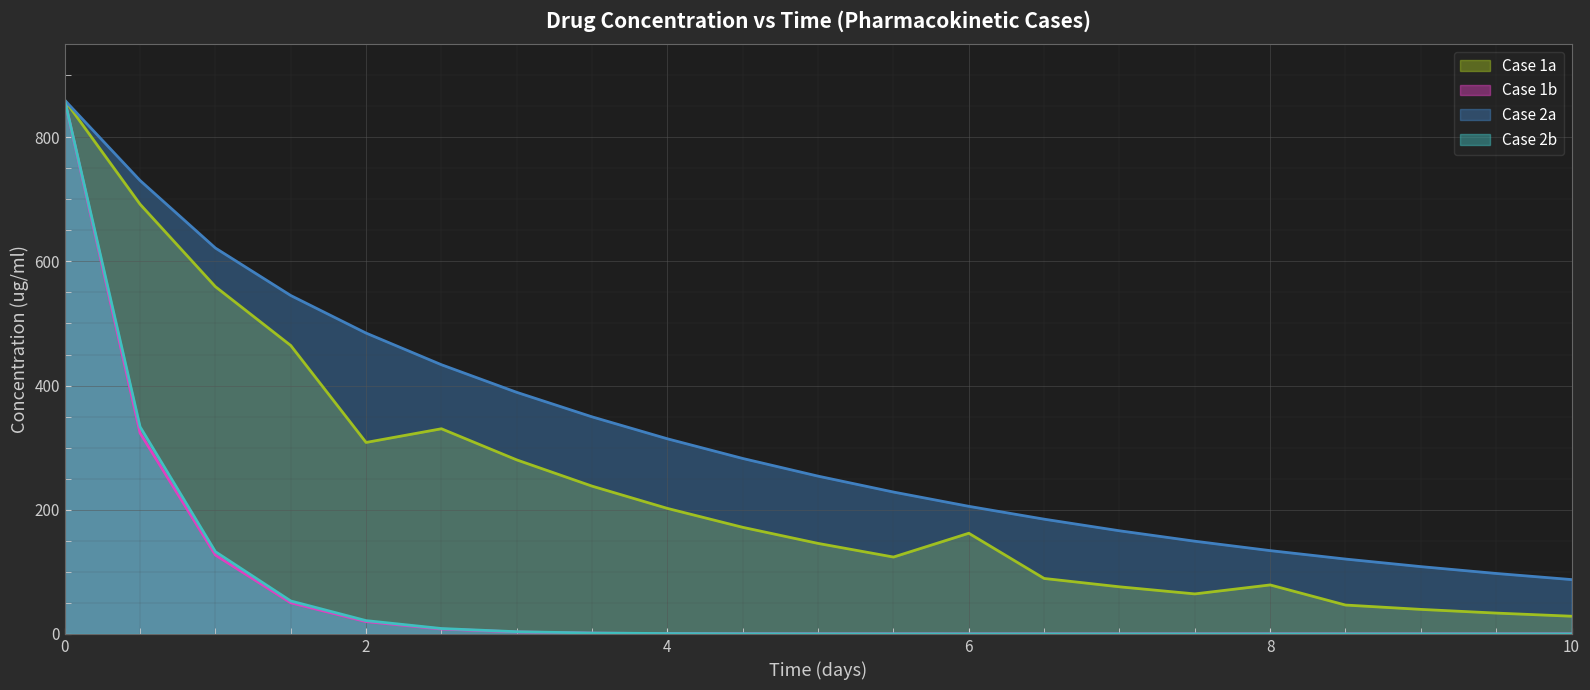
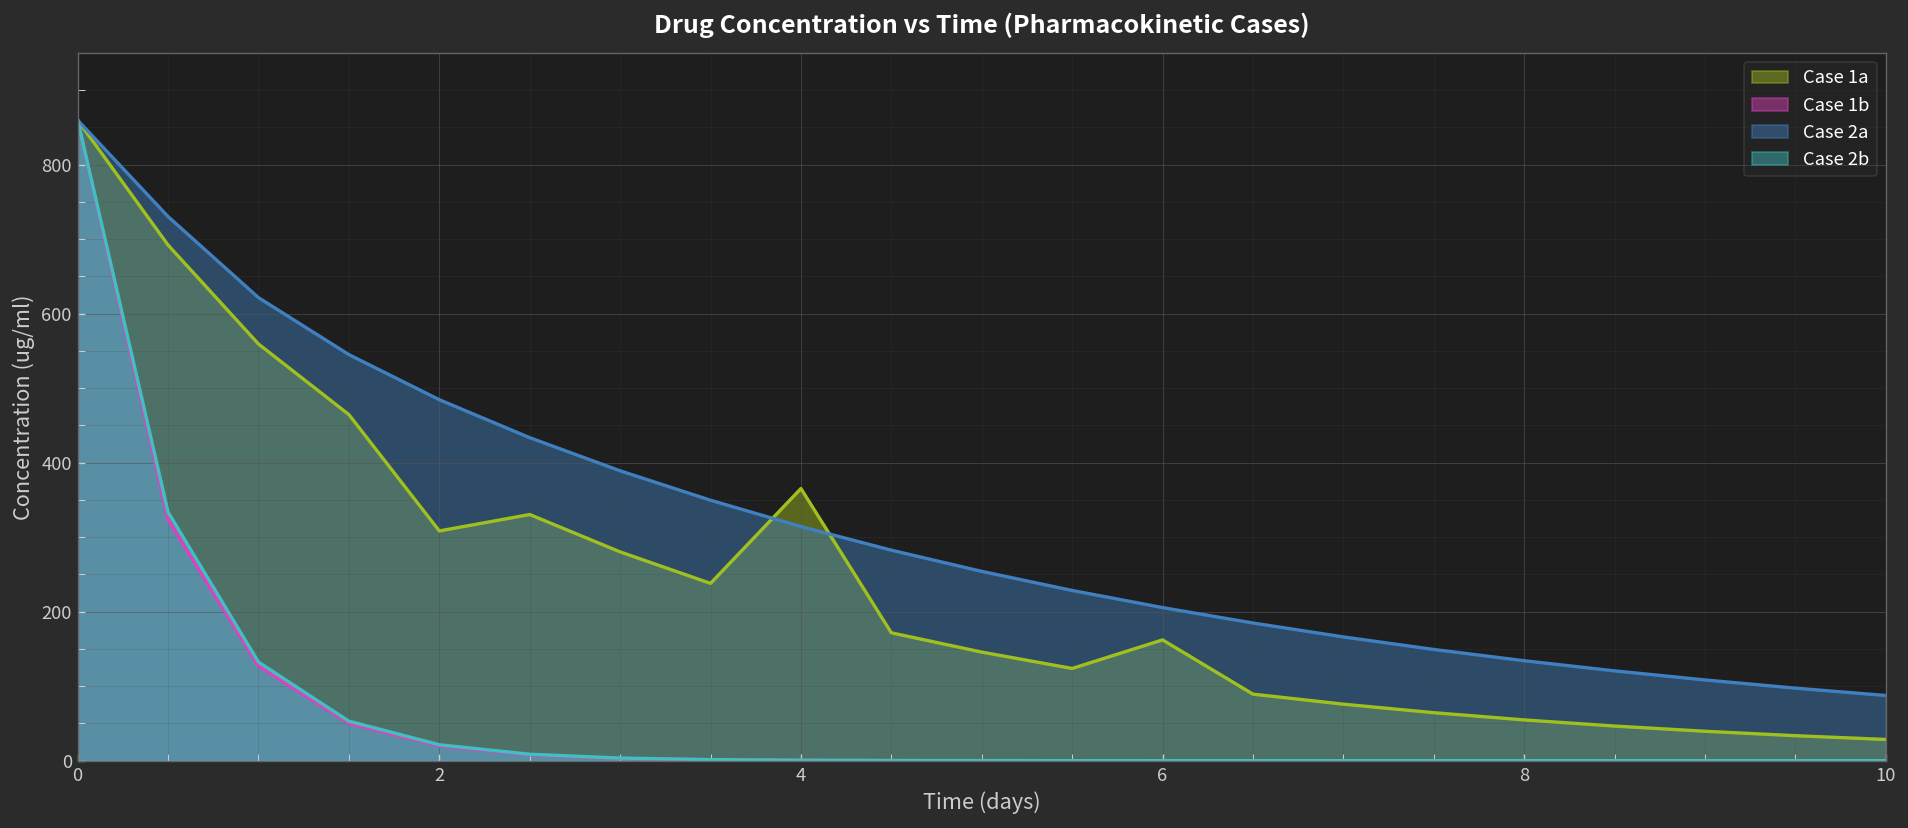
Case 1a, 4: 200 -> 370
Case 1a, 8: 80 -> 50
